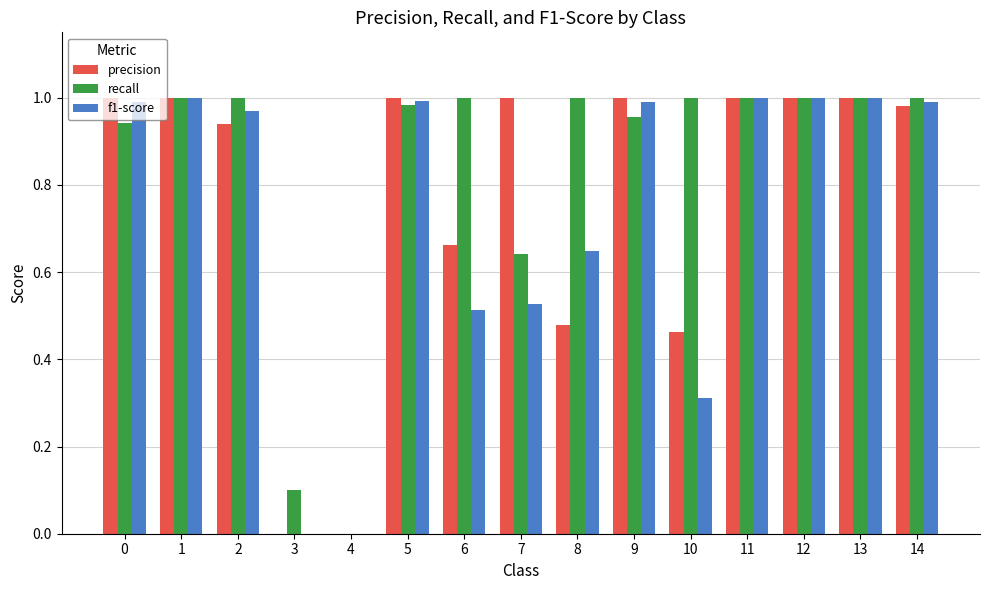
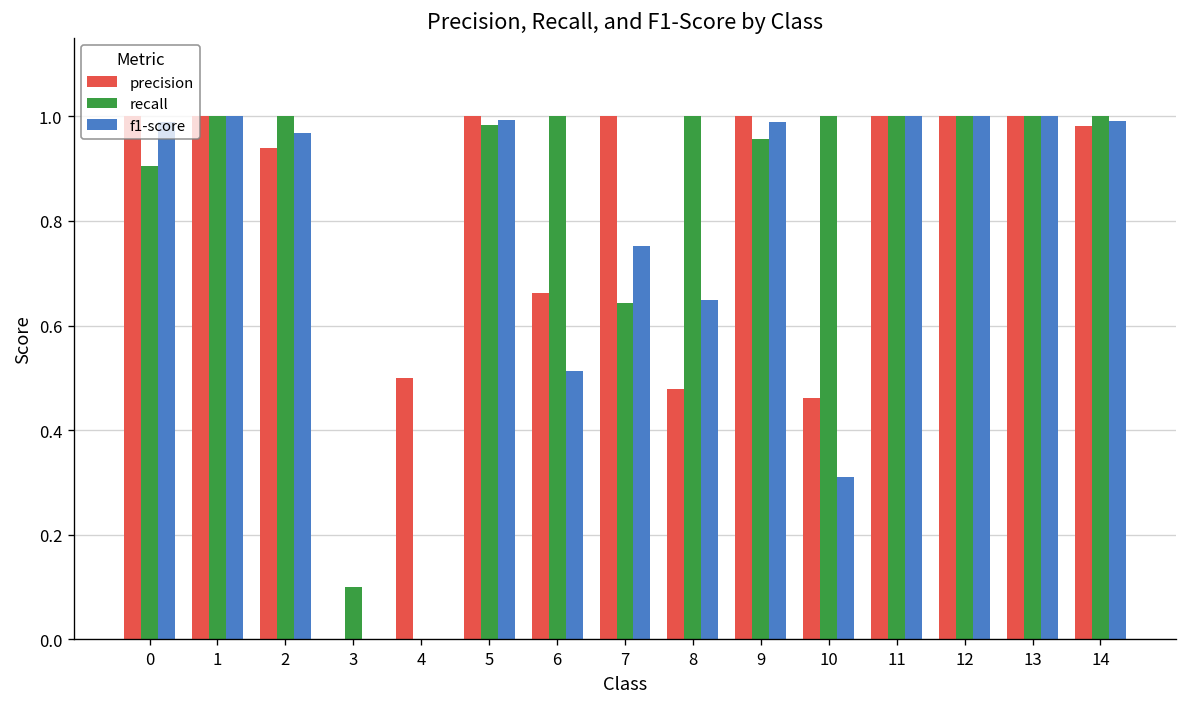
recall, 0: 0.94 -> 0.90
precision, 4: 0.0 -> 0.5
f1-score, 7: 0.53 -> 0.75
